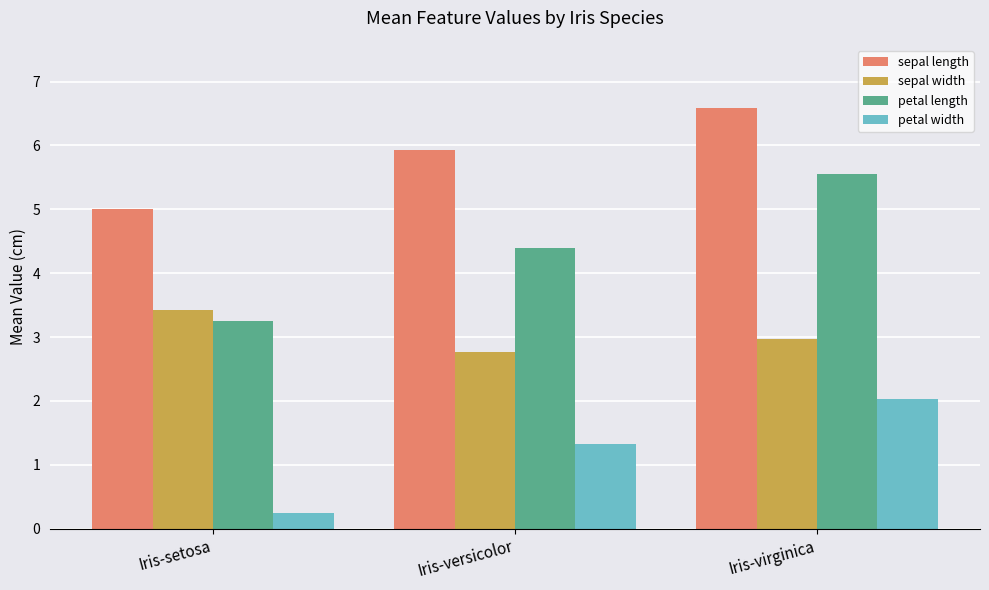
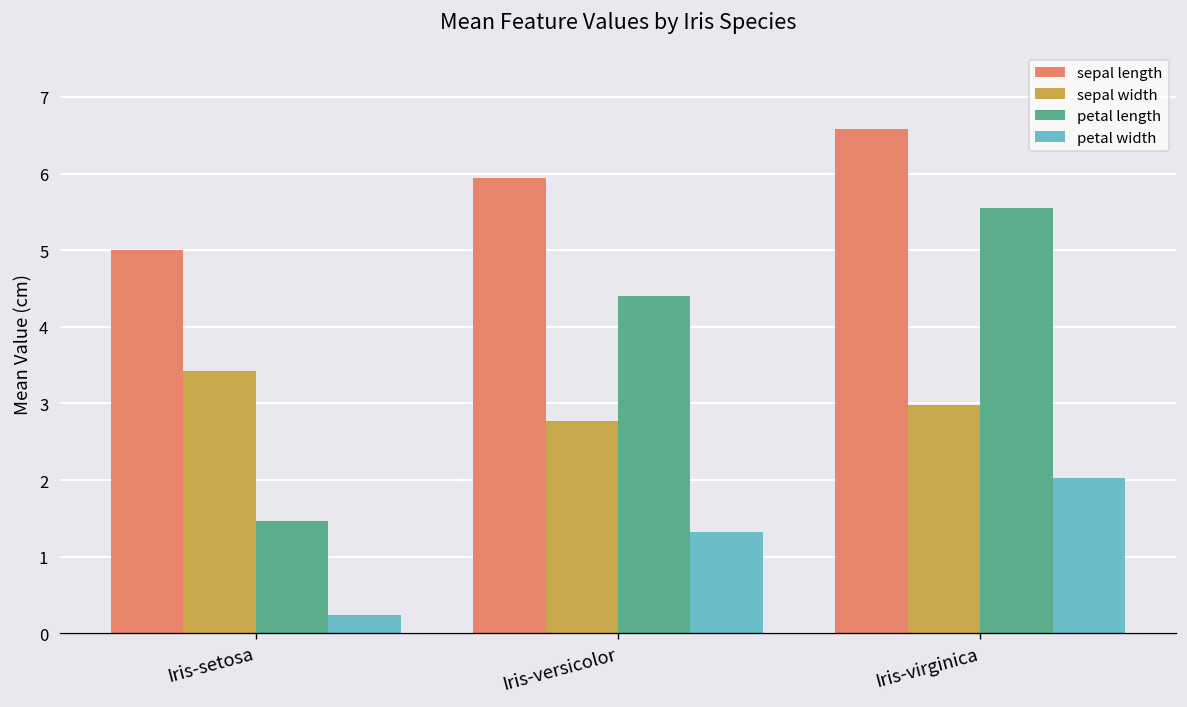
petal length, Iris-setosa: 3.3 -> 1.5
